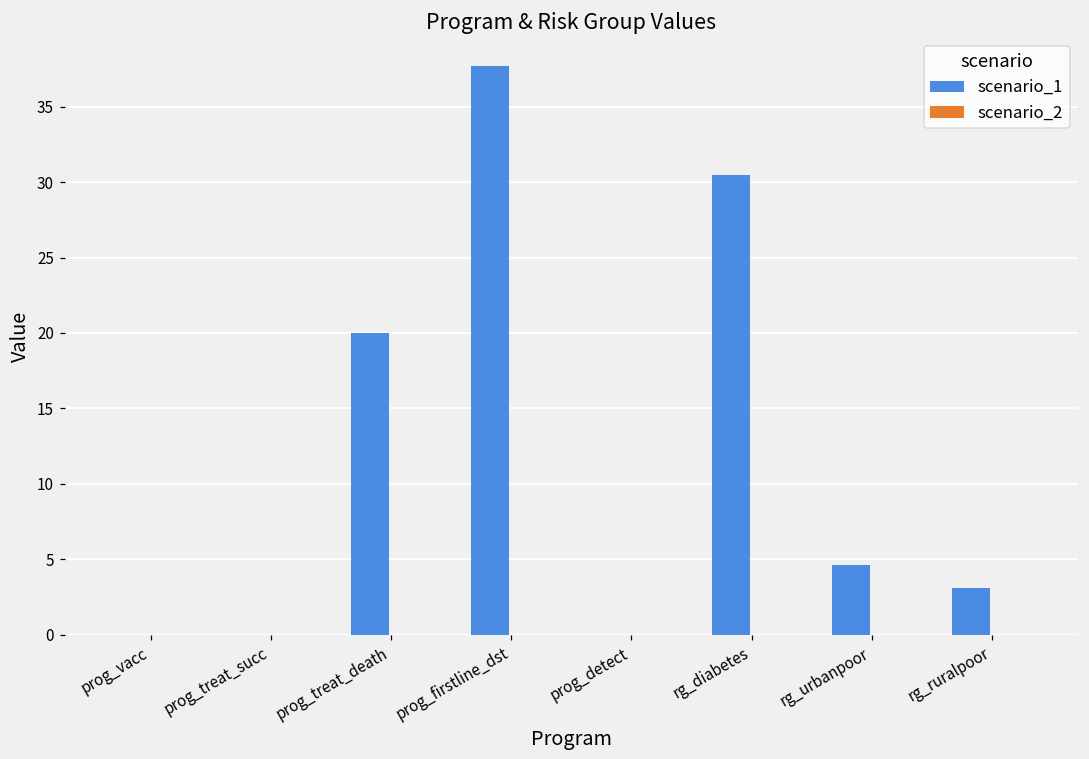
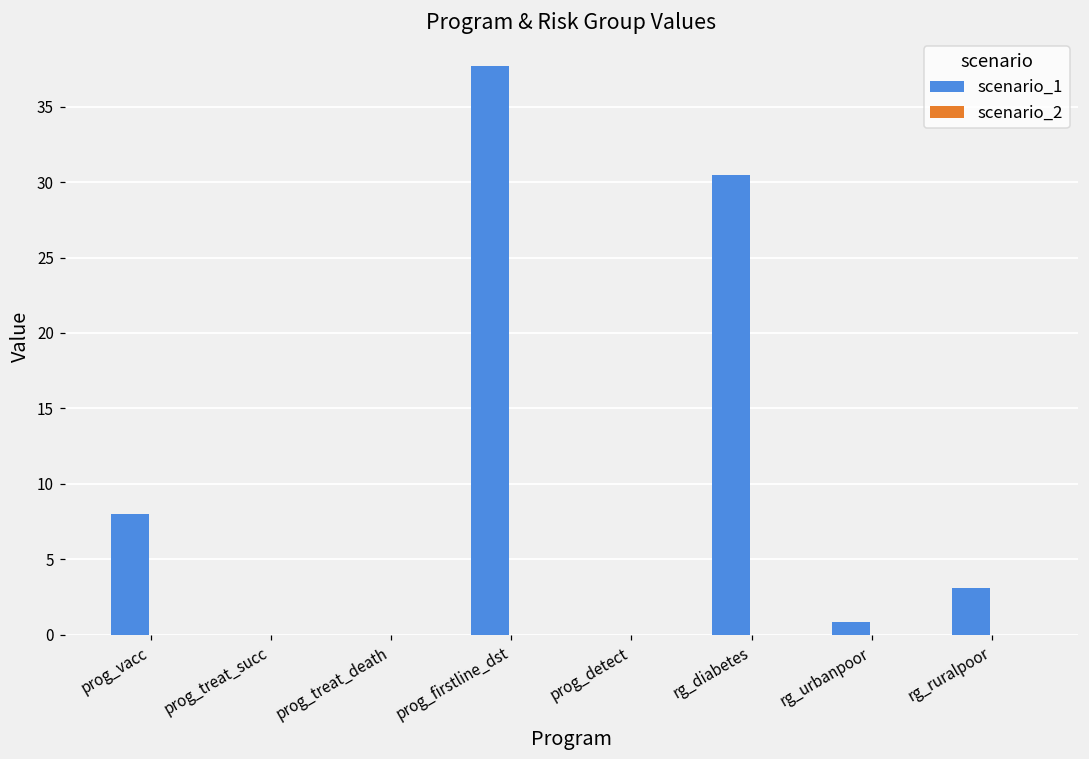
scenario_1, prog_vacc: 0 -> 8
scenario_1, prog_treat_death: 20 -> 0
scenario_1, rg_urbanpoor: 4.6 -> 0.9
